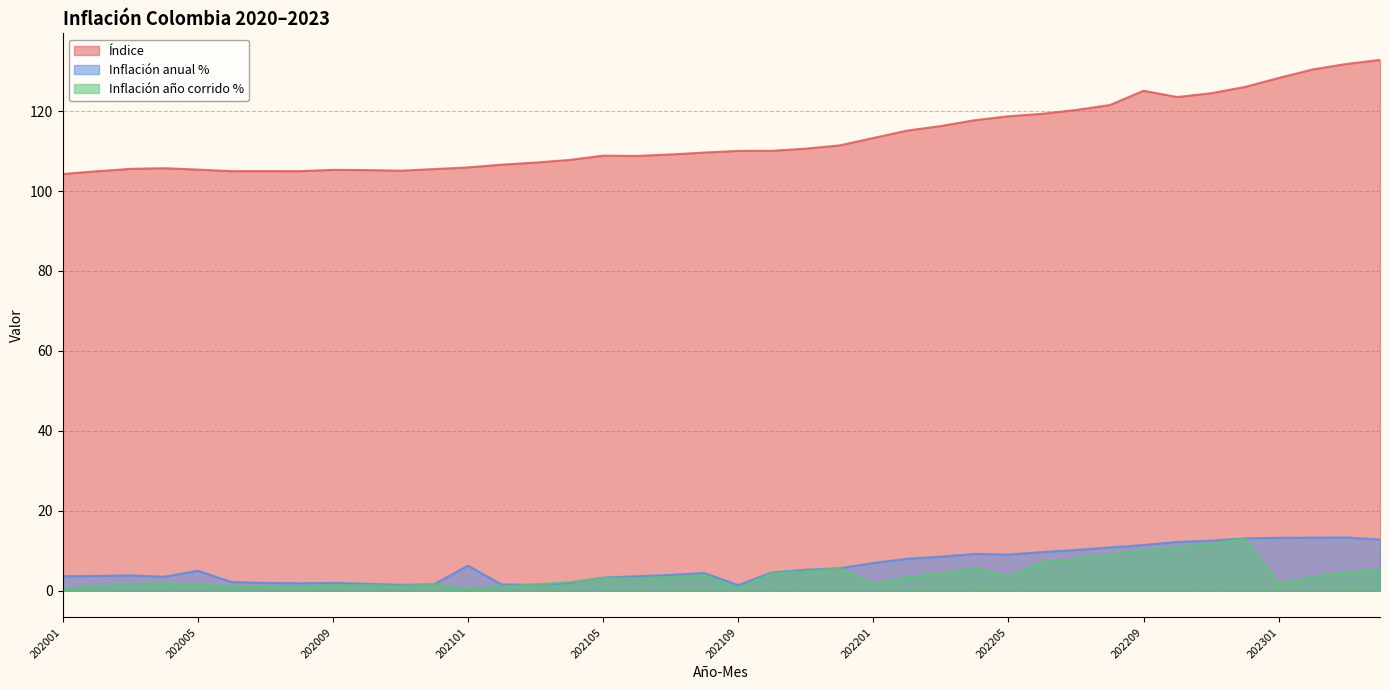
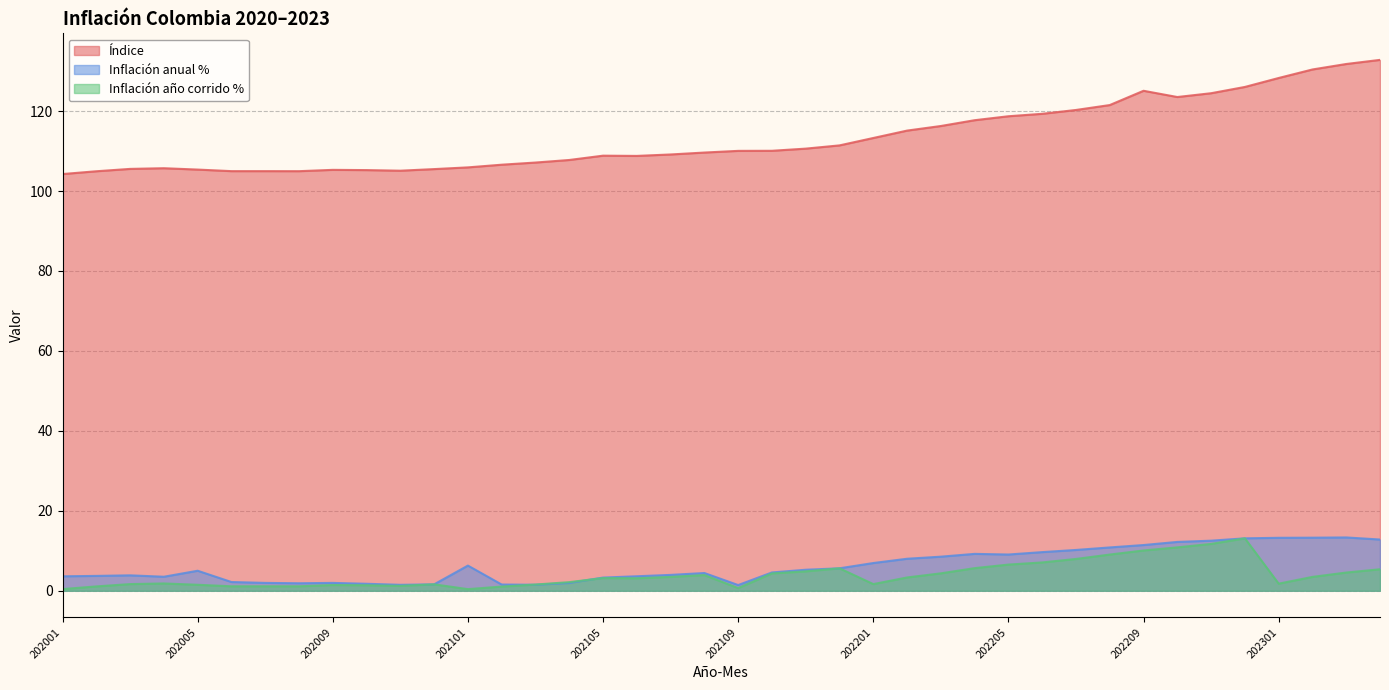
Inflación año corrido %, 202205: 4 -> 7
